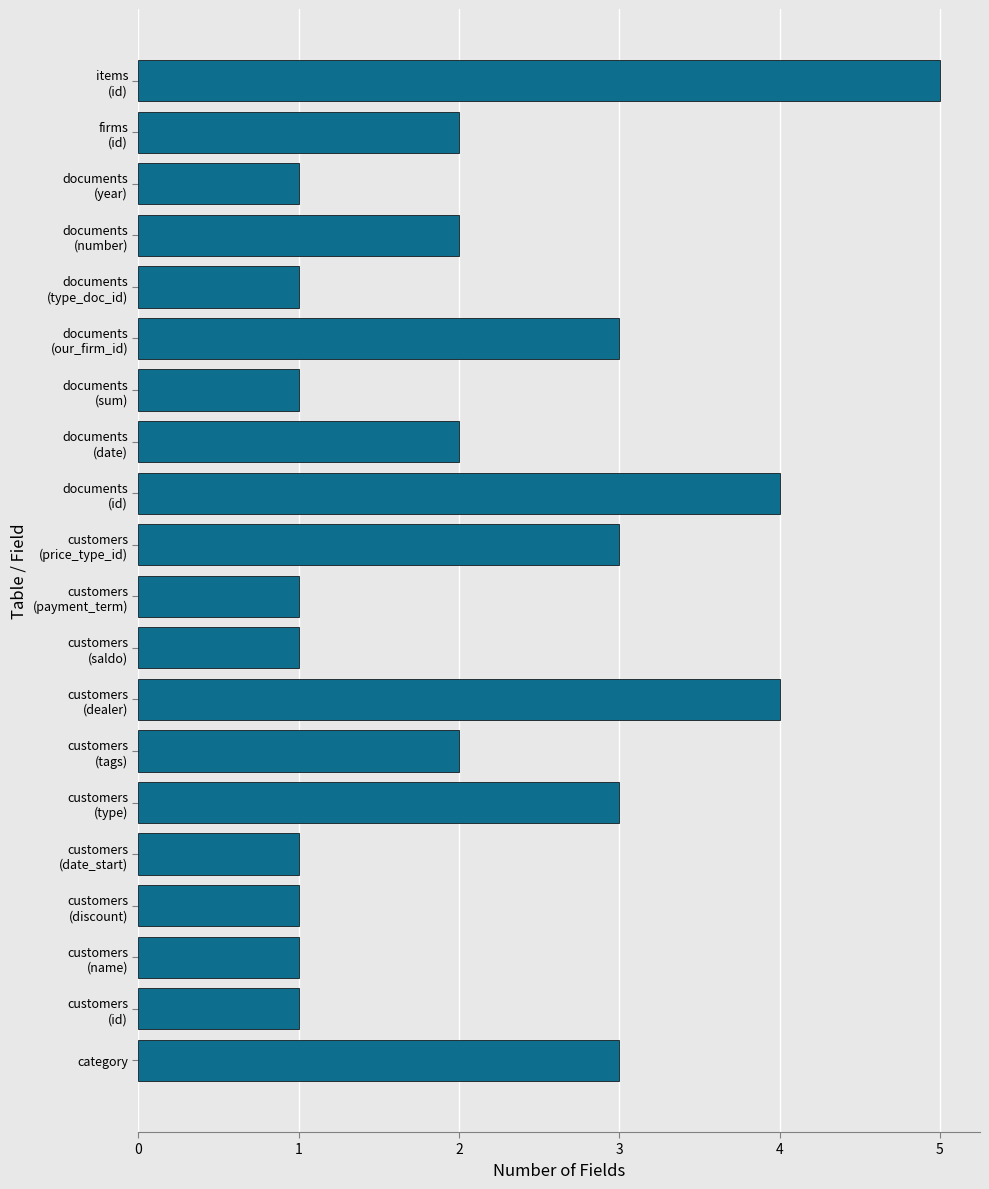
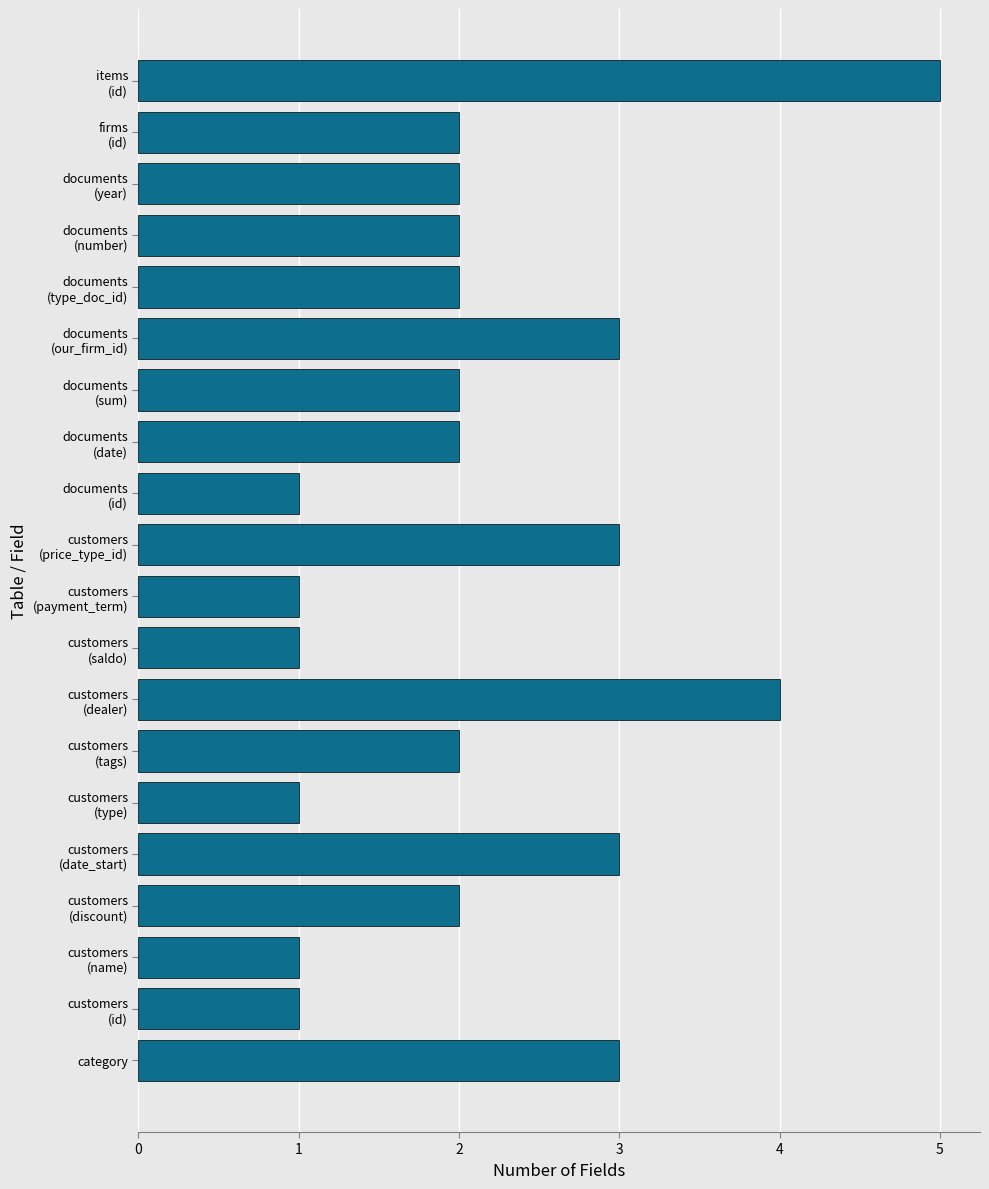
documents (year): 1 -> 2
documents (type_doc_id): 1 -> 2
documents (sum): 1 -> 2
documents (id): 4 -> 1
customers (type): 3 -> 1
customers (date_start): 1 -> 3
customers (discount): 1 -> 2
